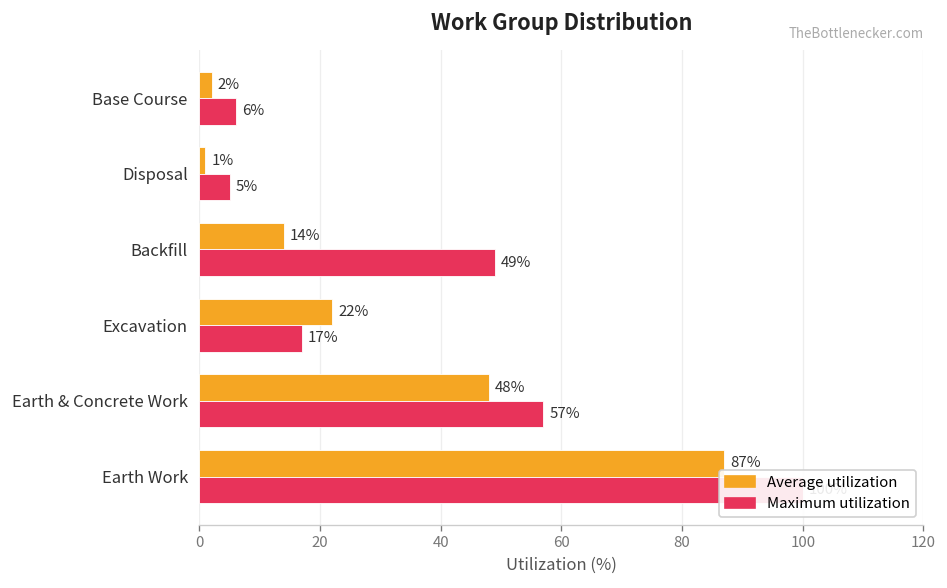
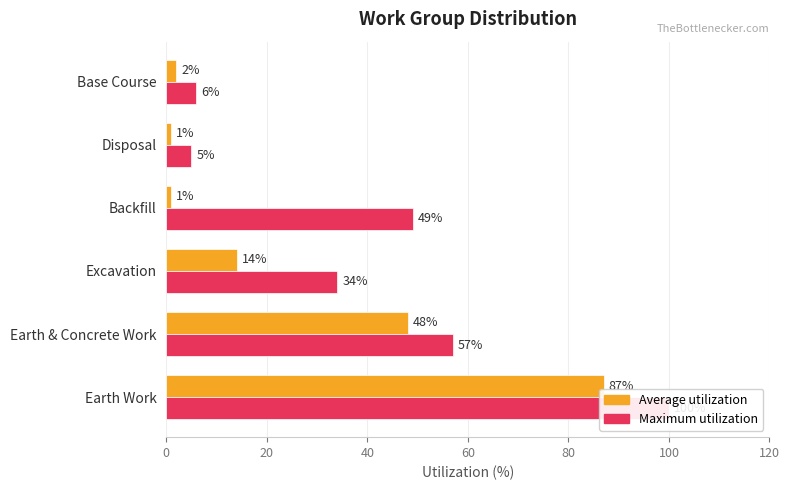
Average utilization, Backfill: 14% -> 1%
Average utilization, Excavation: 22% -> 14%
Maximum utilization, Excavation: 17% -> 34%
